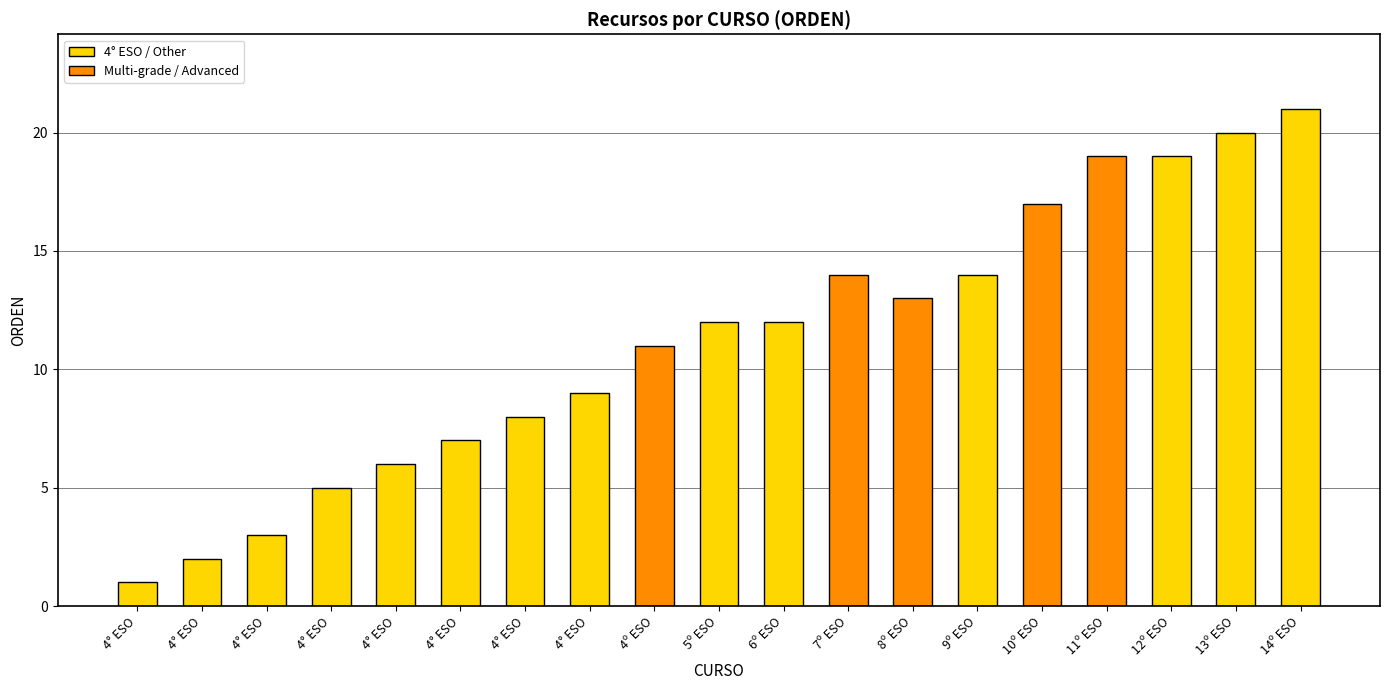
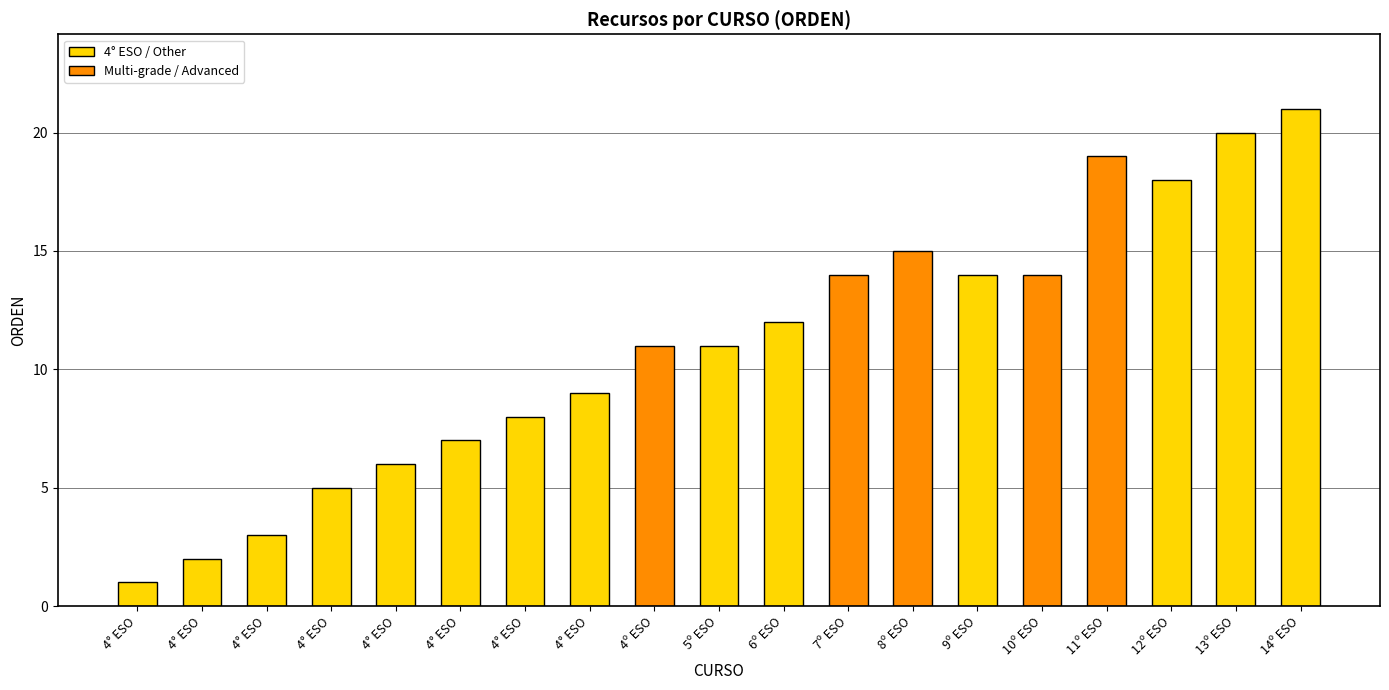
5º ESO: 12 -> 11
8º ESO: 13 -> 15
10º ESO: 17 -> 14
12º ESO: 19 -> 18
